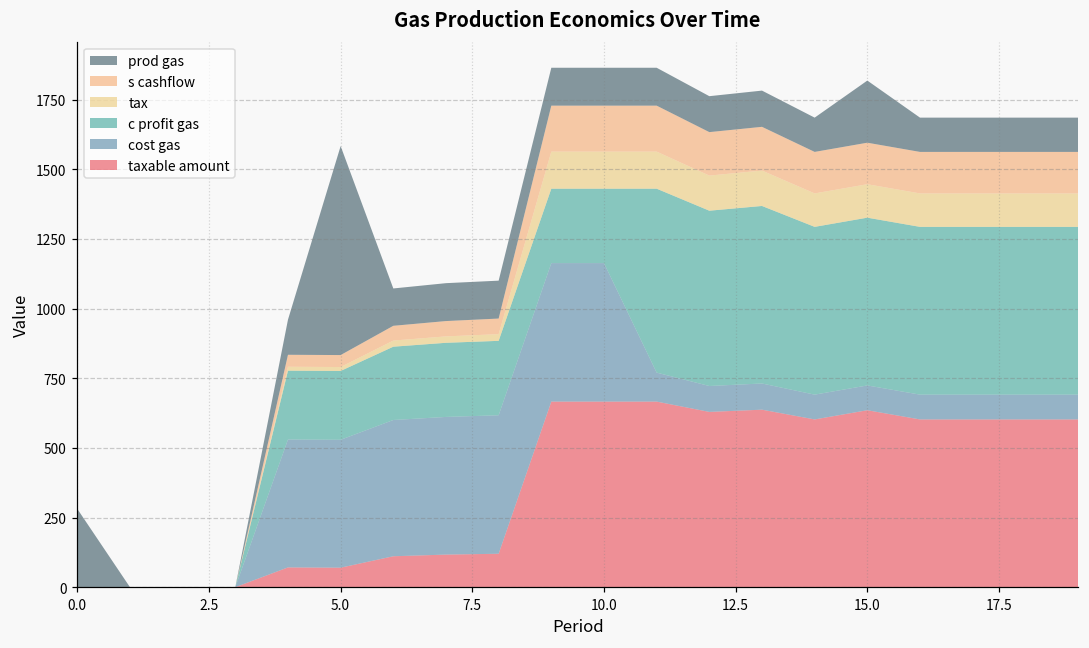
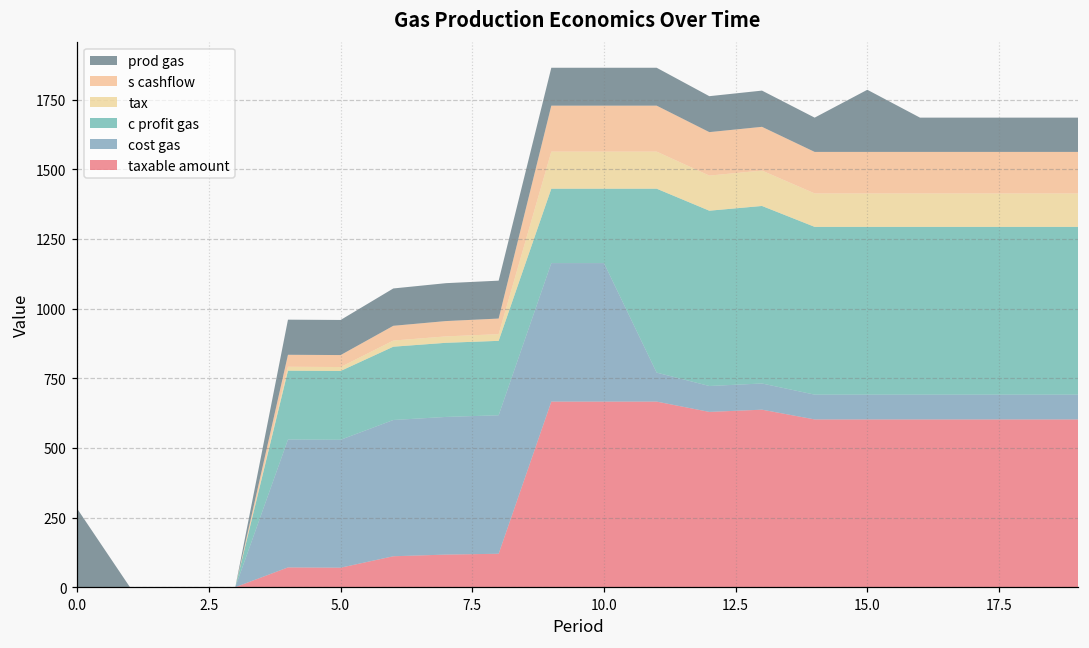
prod gas, 5.0: 750 -> 130
taxable amount, 15.0: 640 -> 600
